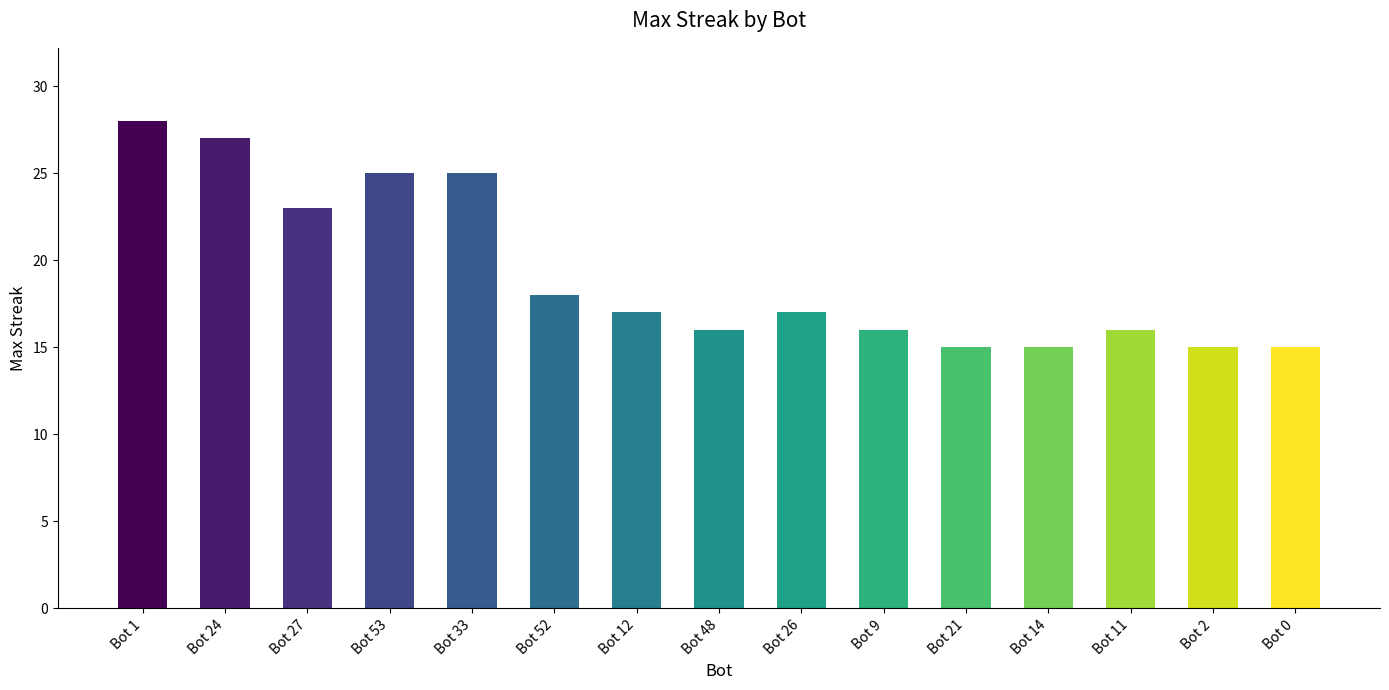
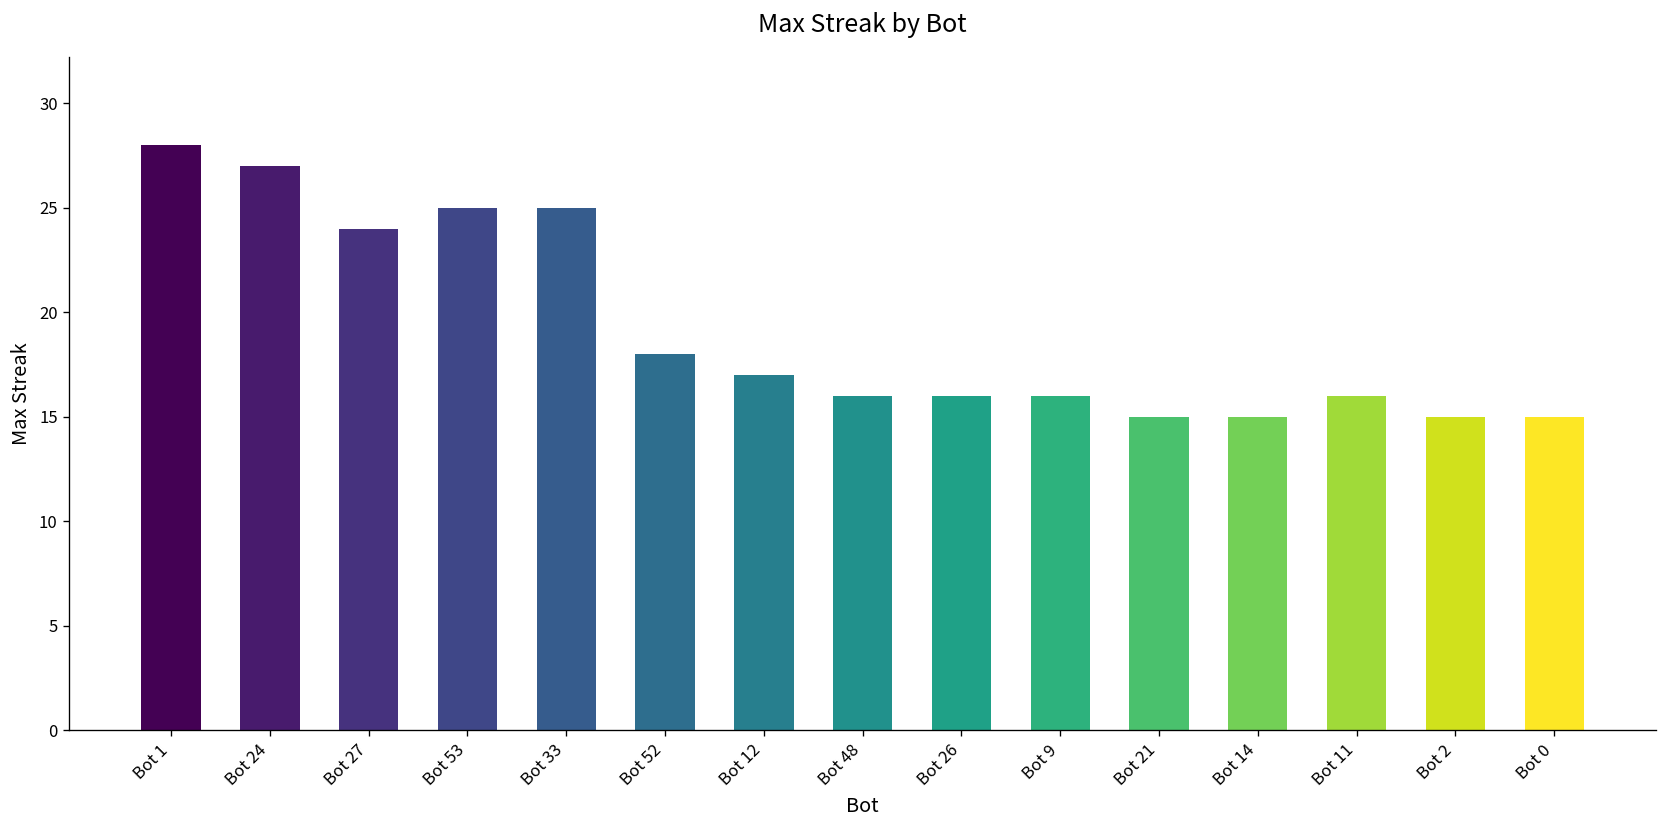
Bot 27: 23 -> 24
Bot 26: 17 -> 16
